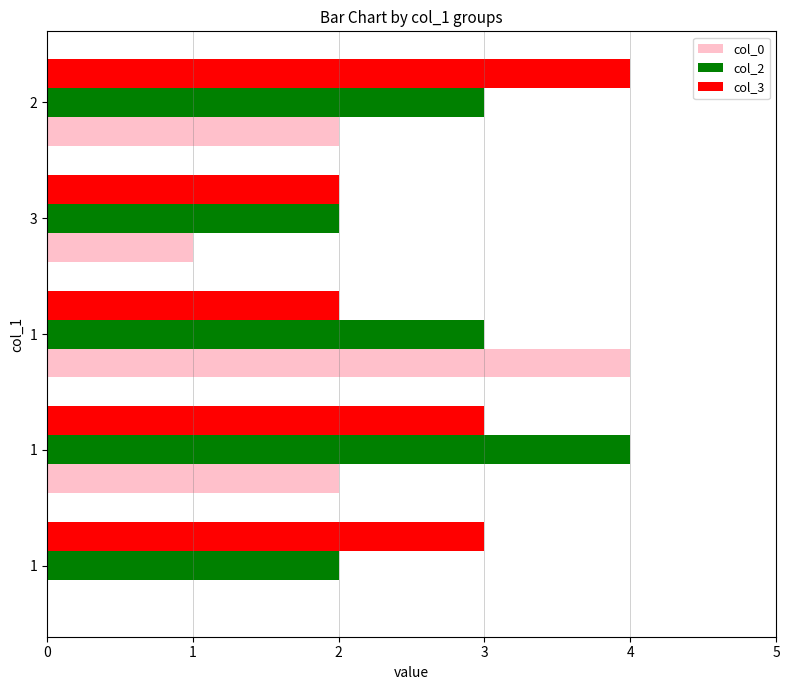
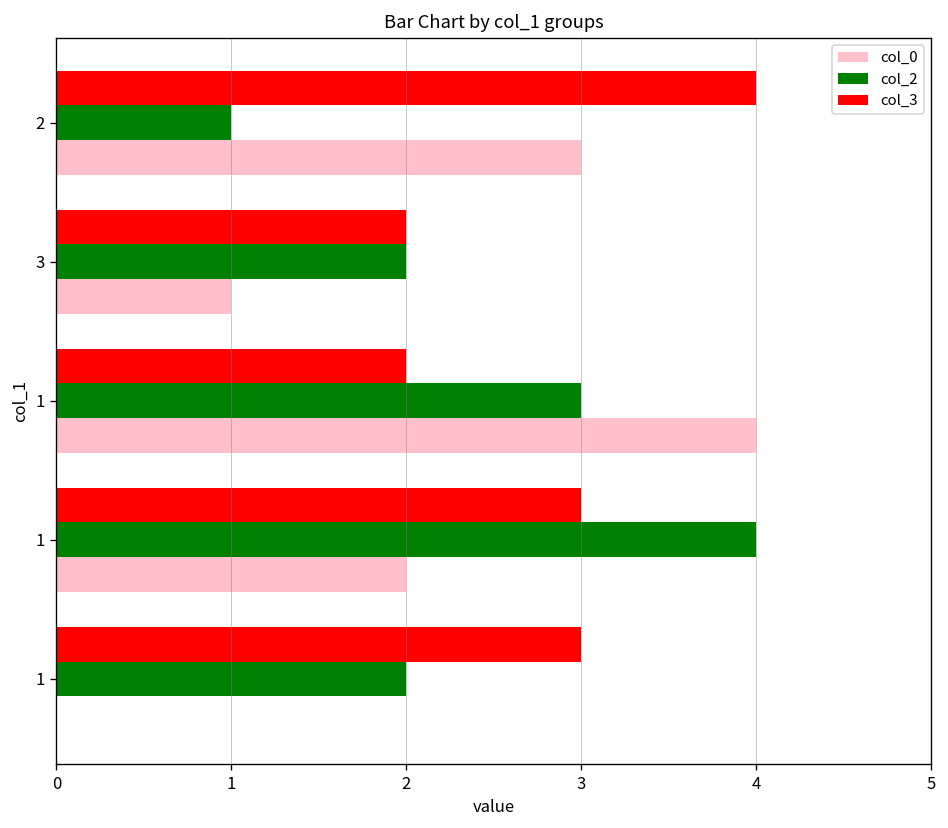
col_2, 2: 3 -> 1
col_0, 2: 2 -> 3
